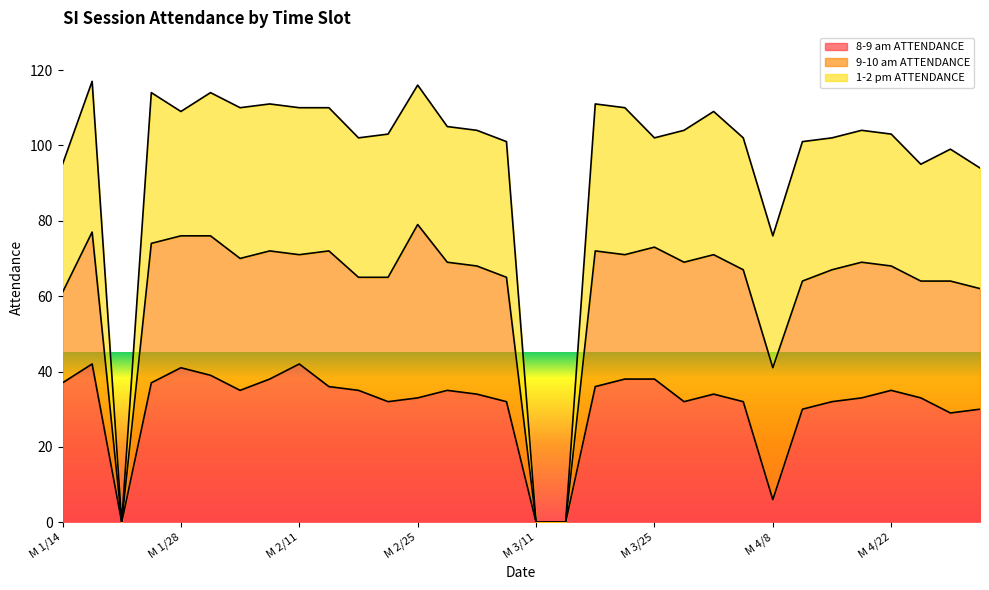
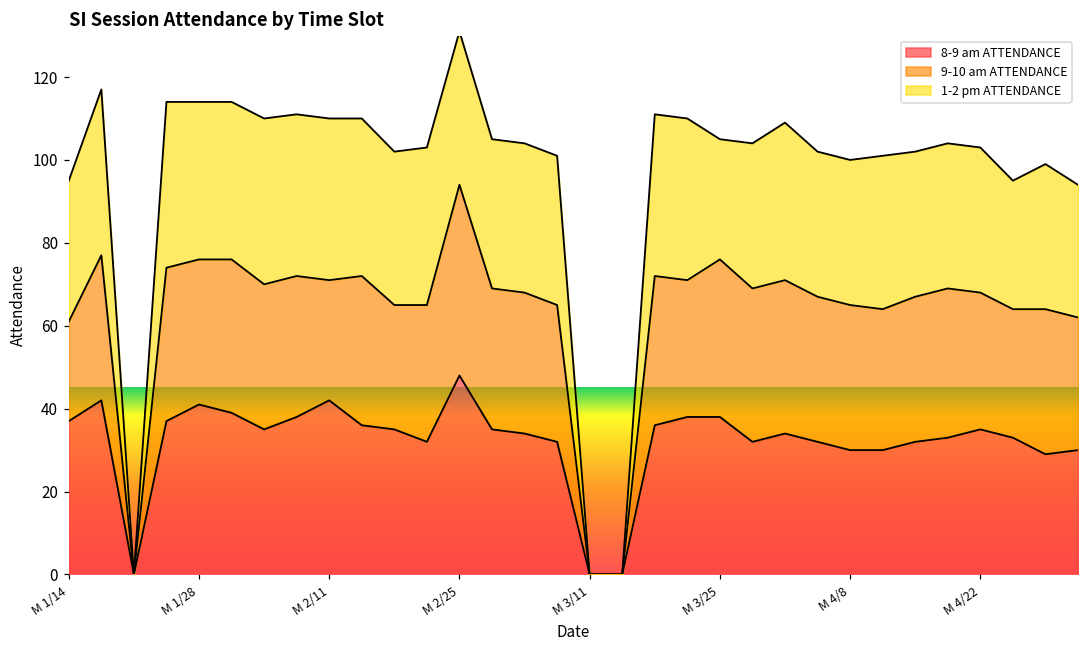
1-2 pm ATTENDANCE, M 1/28: 33 -> 38
8-9 am ATTENDANCE, M 2/25: 33 -> 48
9-10 am ATTENDANCE, M 3/25: 35 -> 38
8-9 am ATTENDANCE, M 4/8: 6 -> 30
